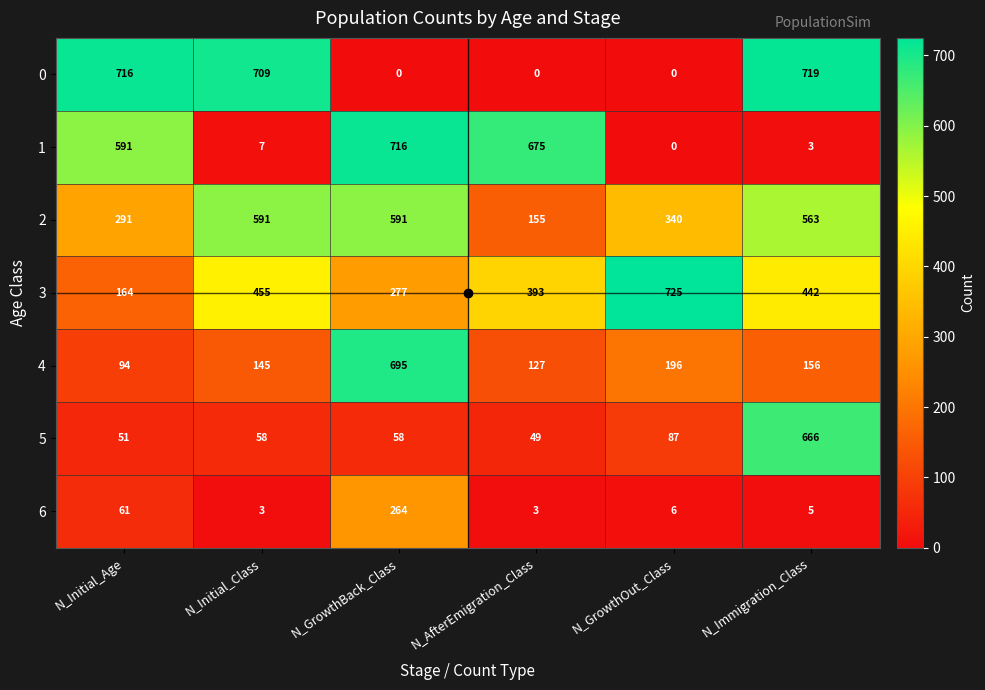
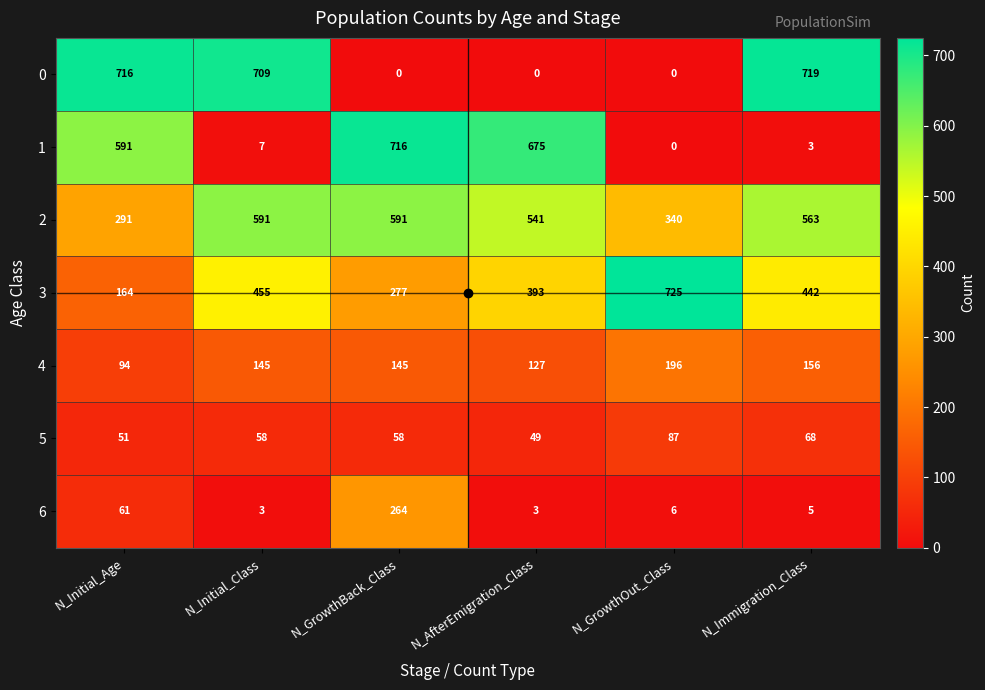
2, N_AfterEmigration_Class: 155 -> 541
4, N_GrowthBack_Class: 695 -> 145
5, N_Immigration_Class: 666 -> 68
